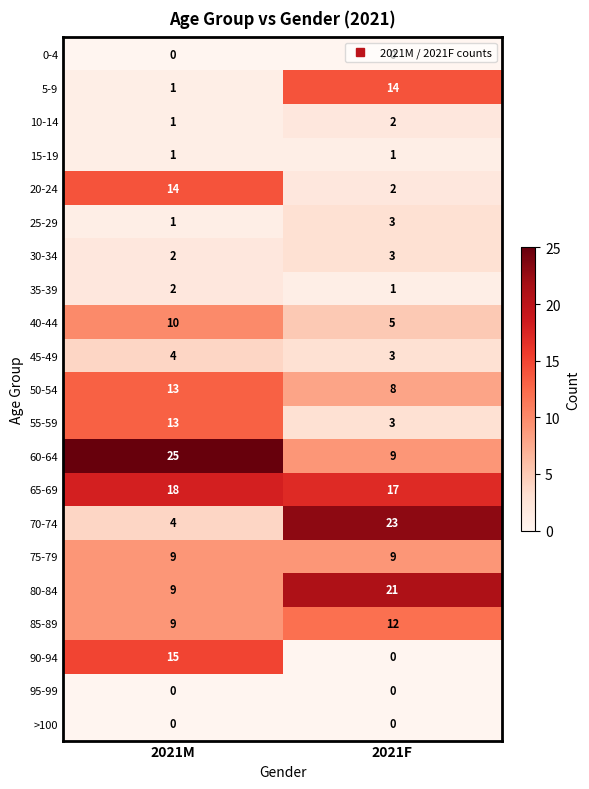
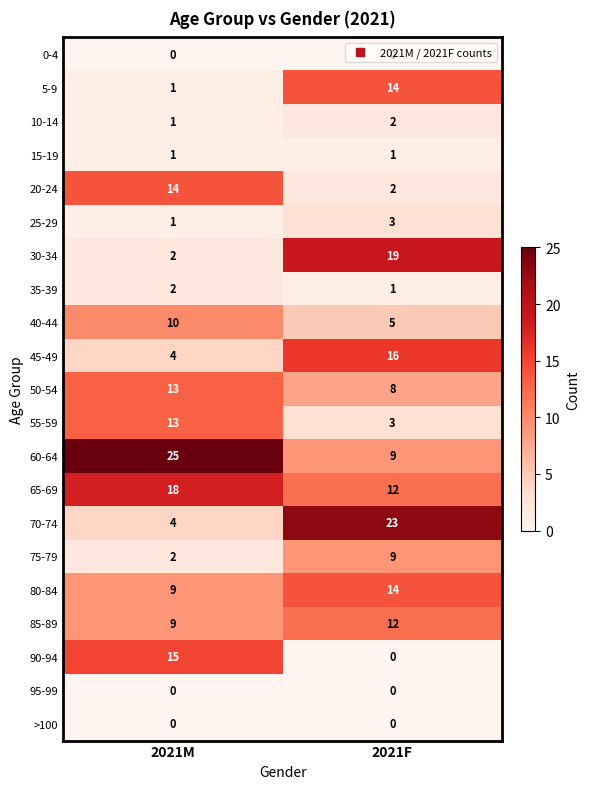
30-34, 2021F: 3 -> 19
45-49, 2021F: 3 -> 16
65-69, 2021F: 17 -> 12
75-79, 2021M: 9 -> 2
80-84, 2021F: 21 -> 14
